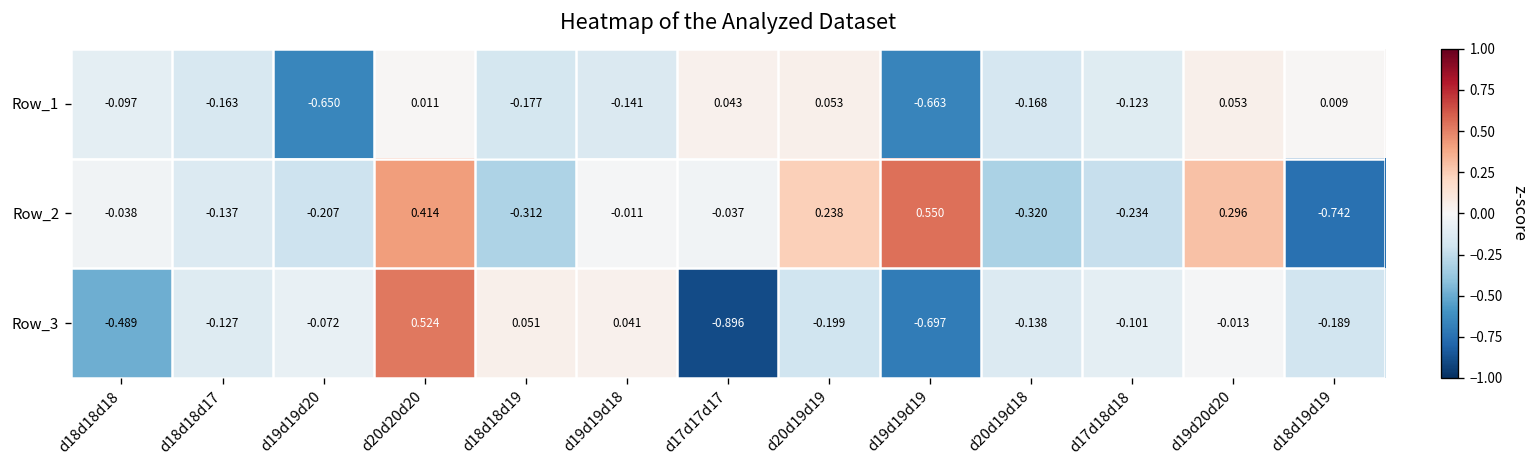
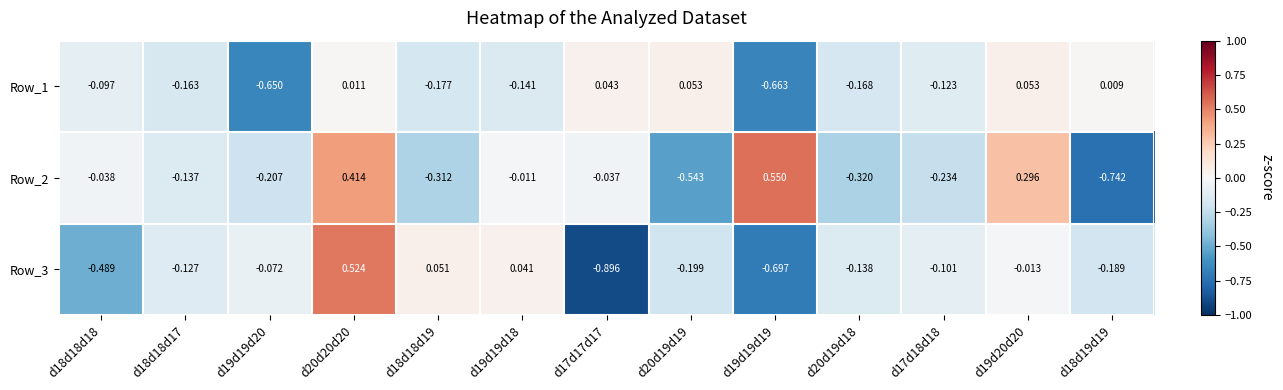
Row_2, d20d19d19: 0.238 -> -0.543
